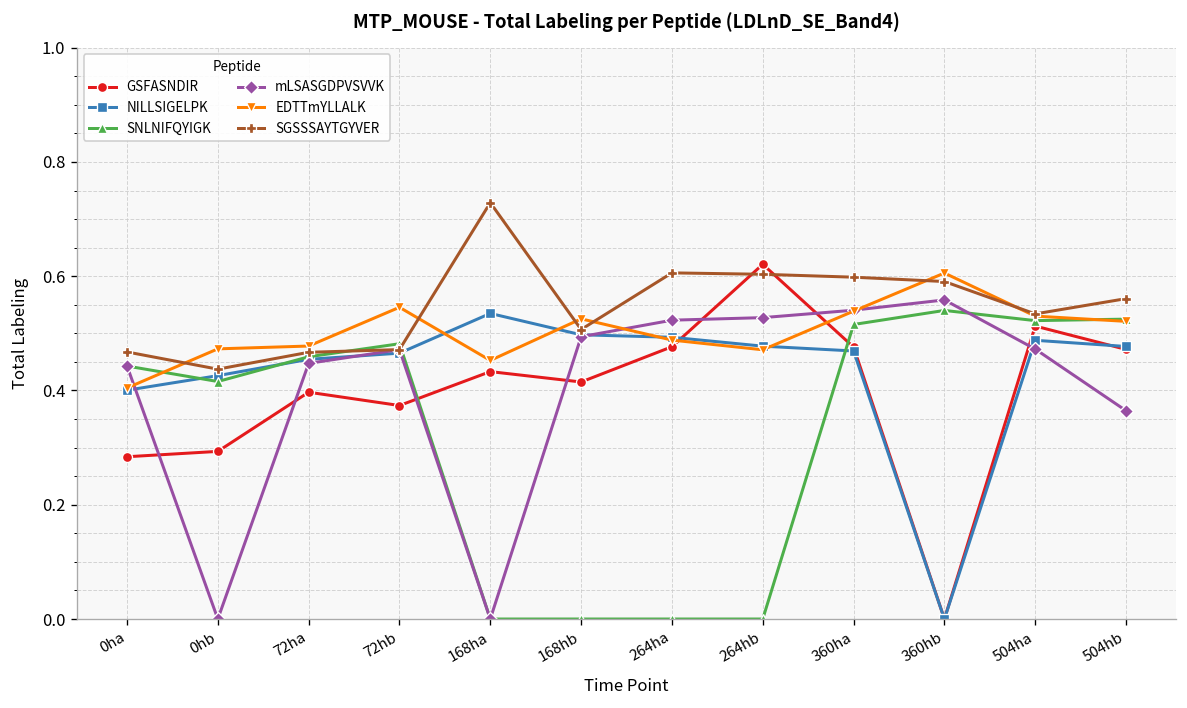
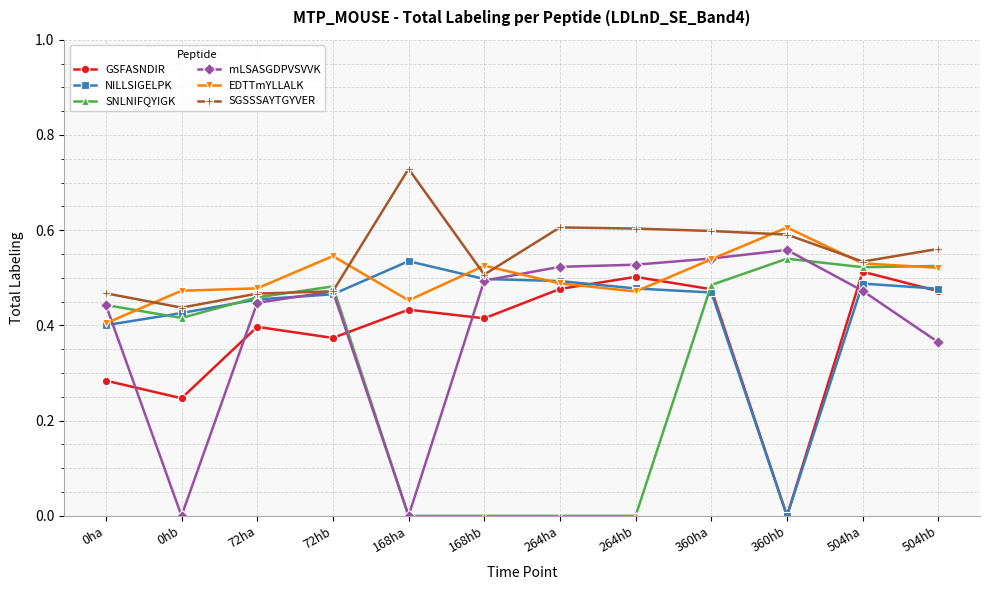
GSFASNDIR, 0hb: 0.29 -> 0.25
GSFASNDIR, 264hb: 0.62 -> 0.50
SNLNIFQYIGK, 360ha: 0.52 -> 0.48
